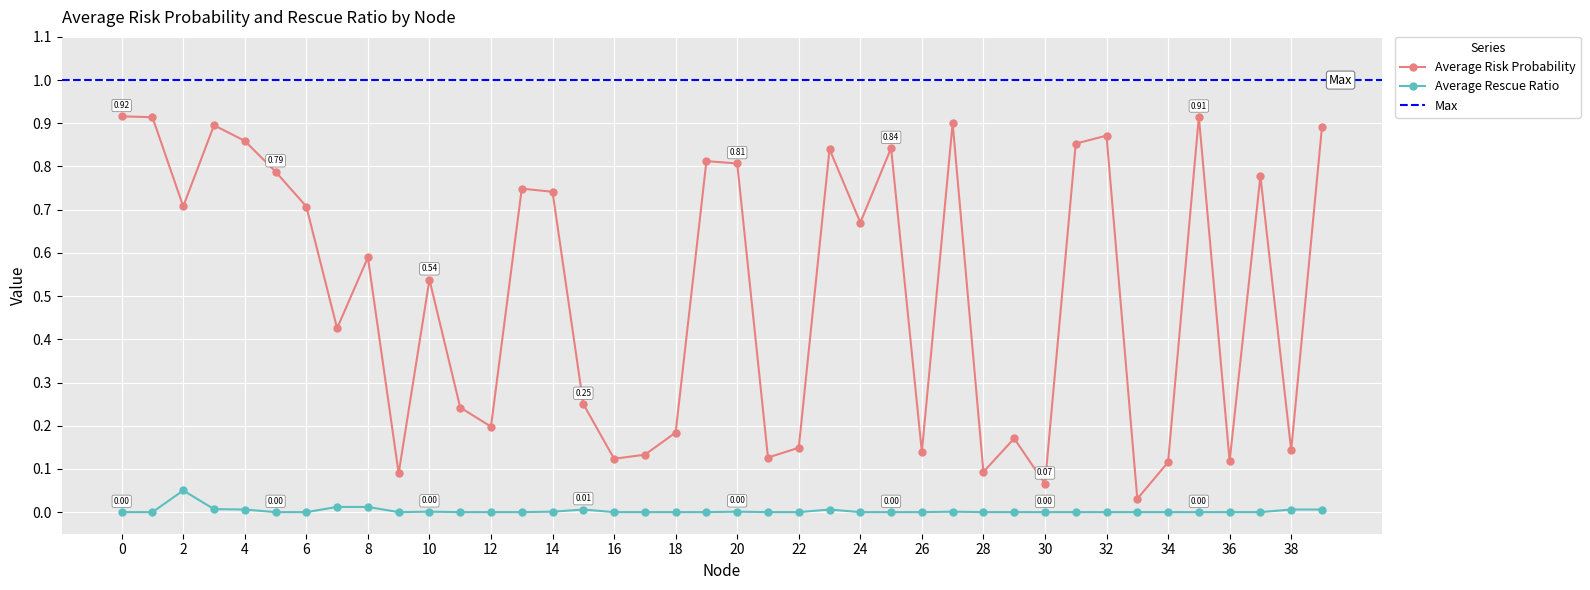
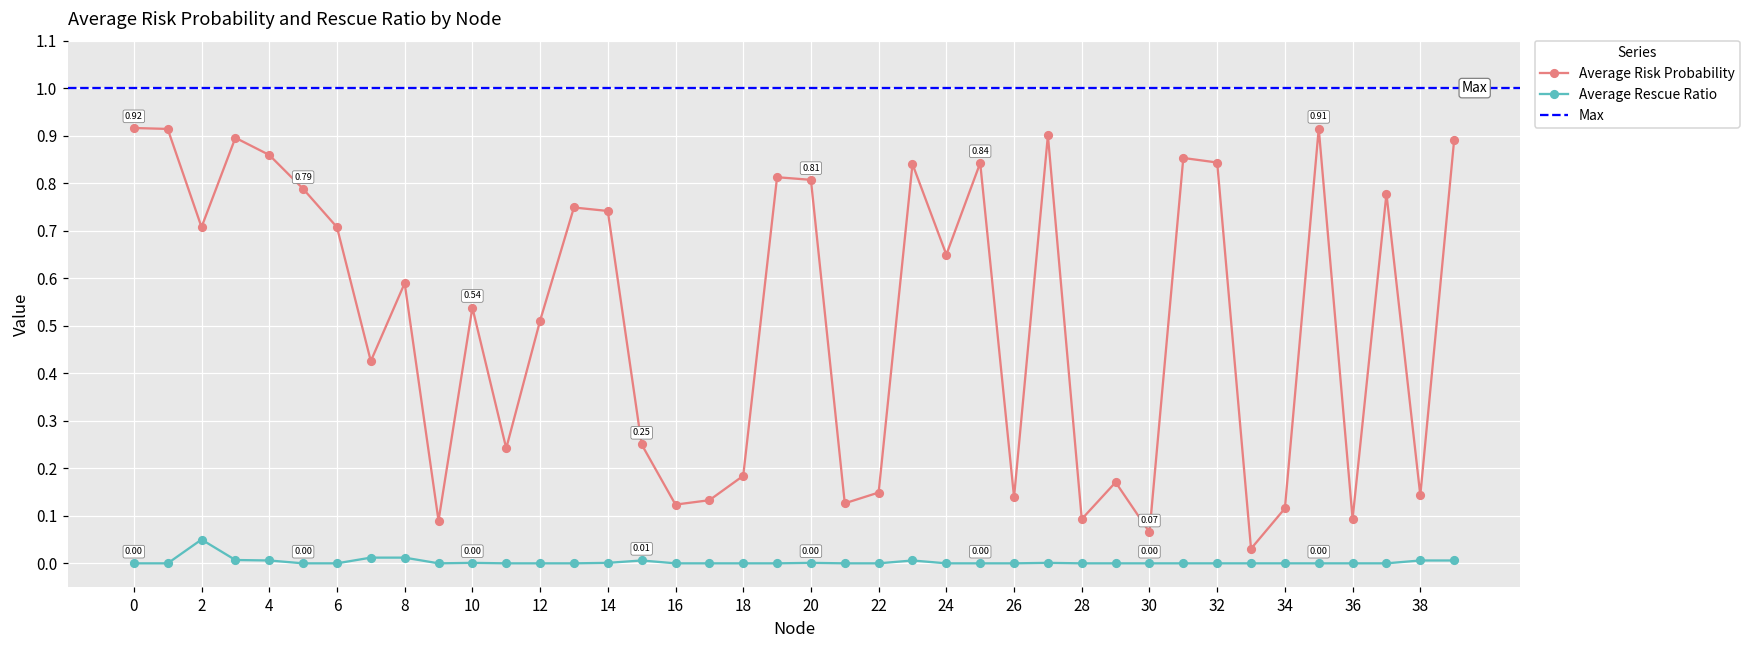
Average Risk Probability, 12: 0.20 -> 0.51
Average Risk Probability, 24: 0.67 -> 0.65
Average Risk Probability, 32: 0.87 -> 0.84
Average Risk Probability, 36: 0.12 -> 0.09
